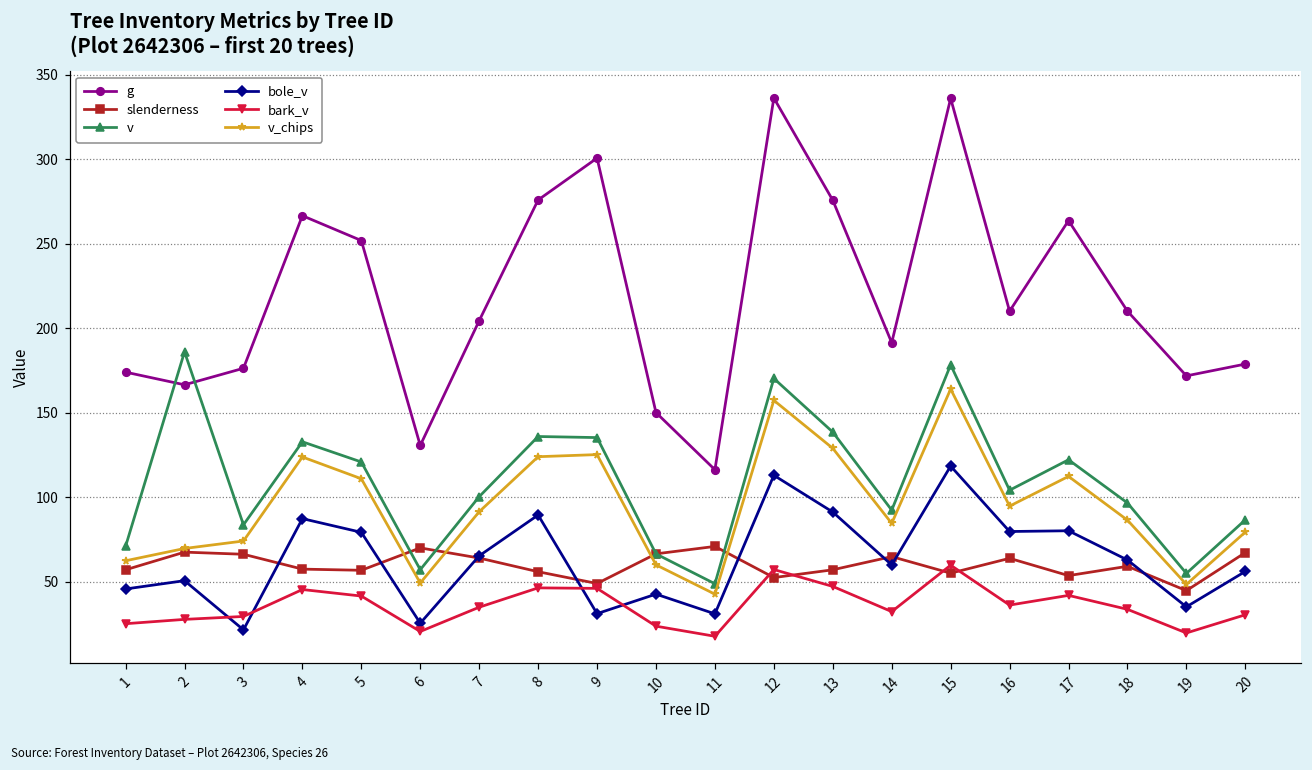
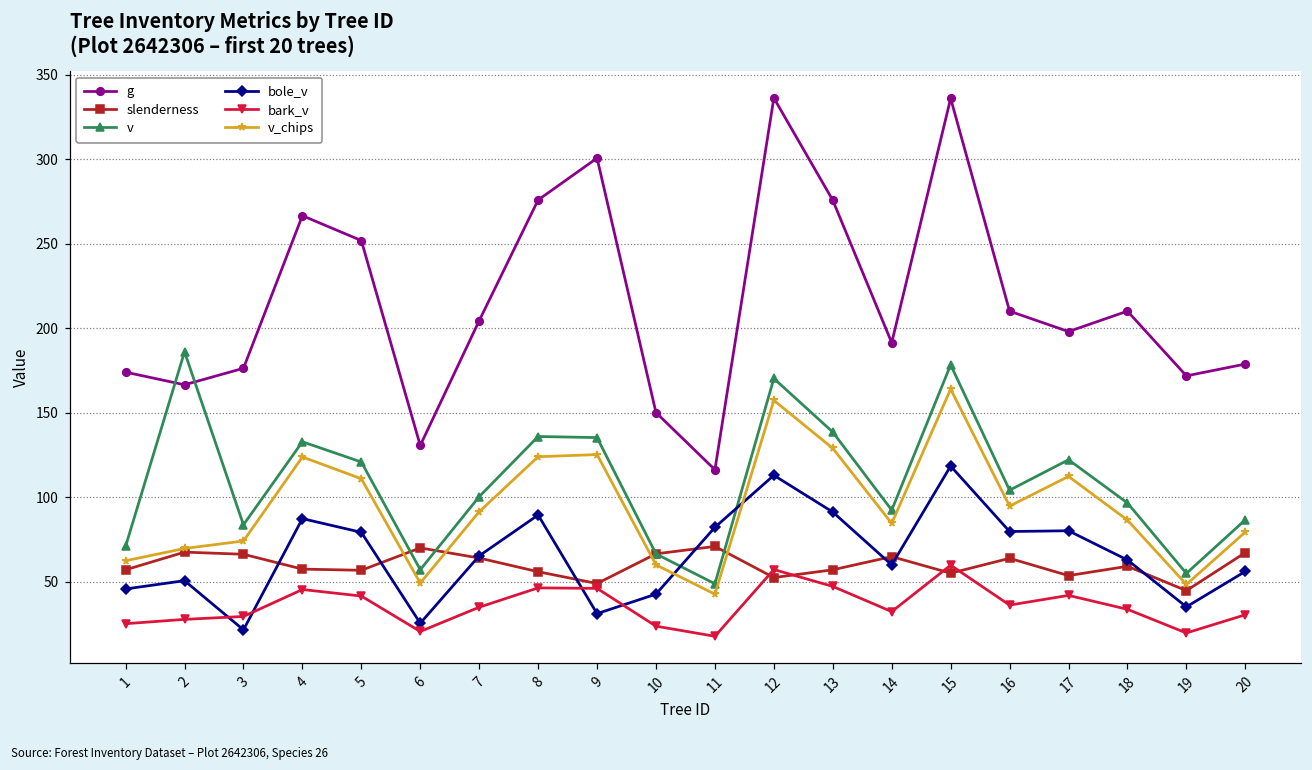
bole_v, 11: 31 -> 82
g, 17: 264 -> 198
